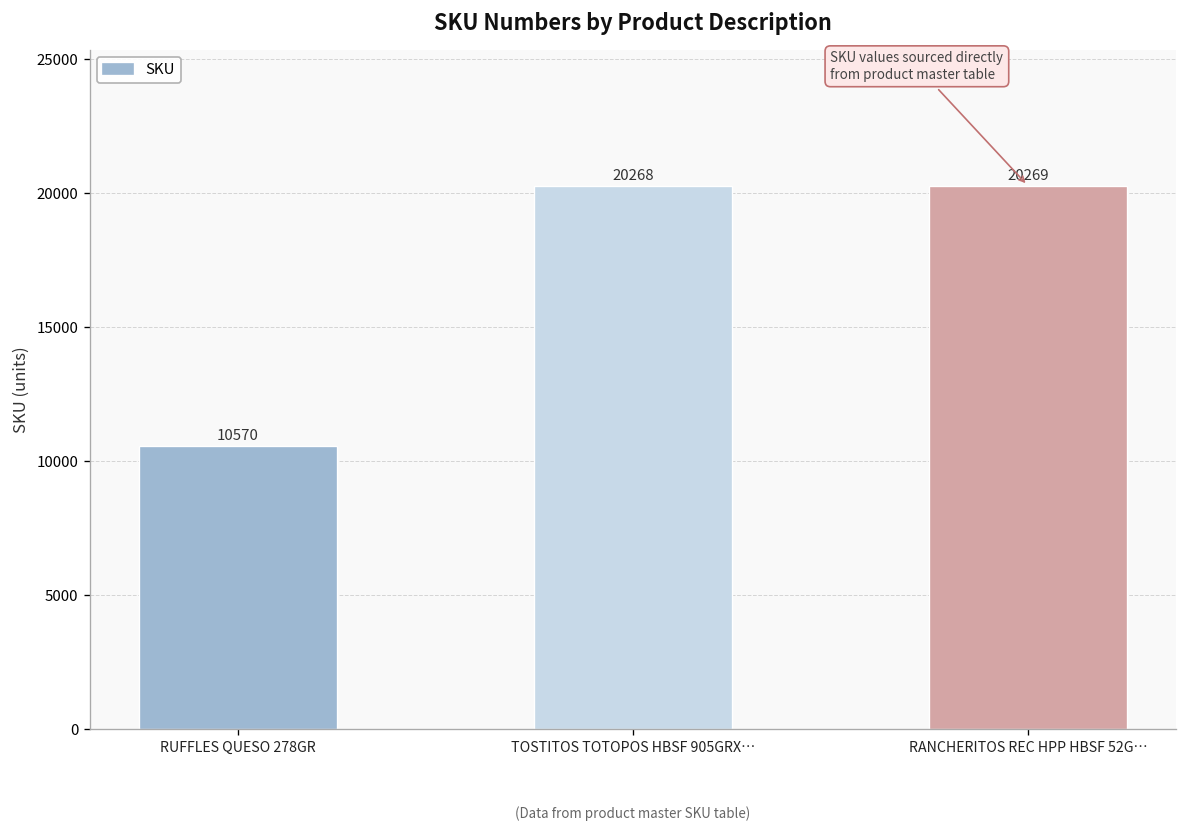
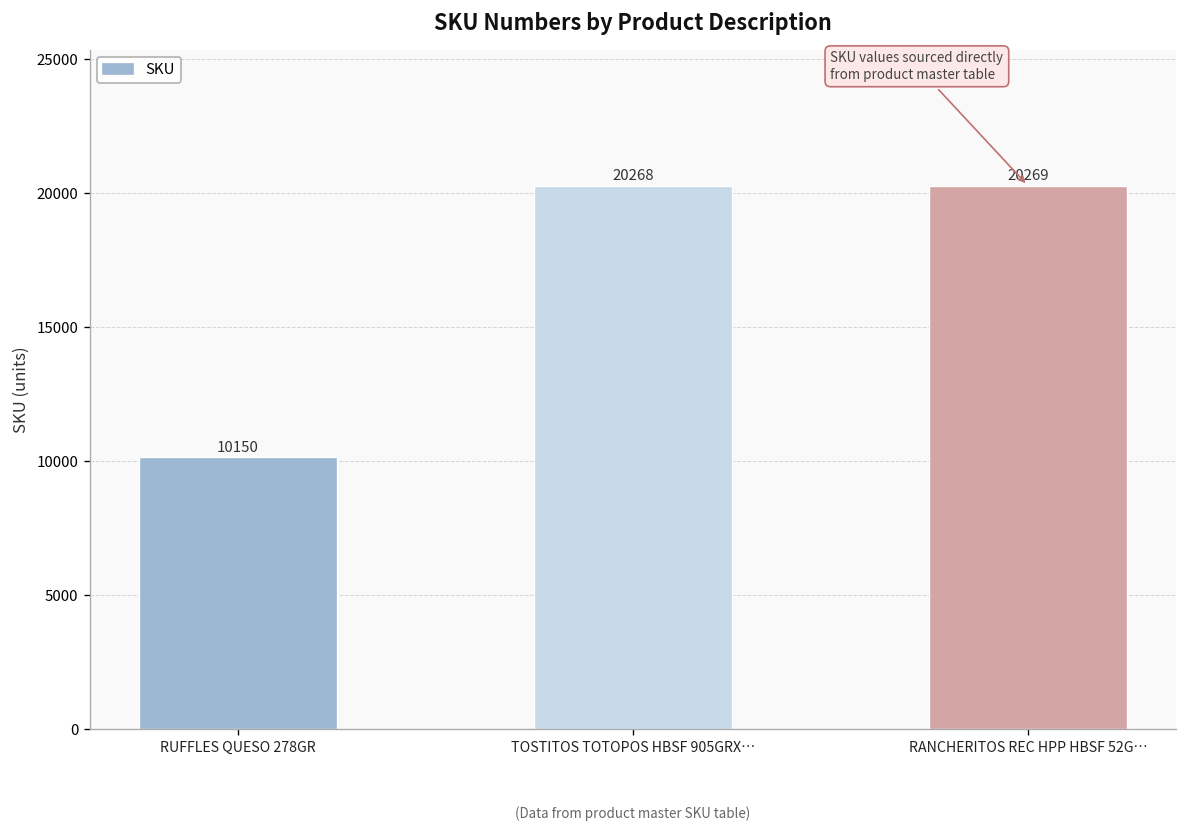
RUFFLES QUESO 278GR: 10570 -> 10150
